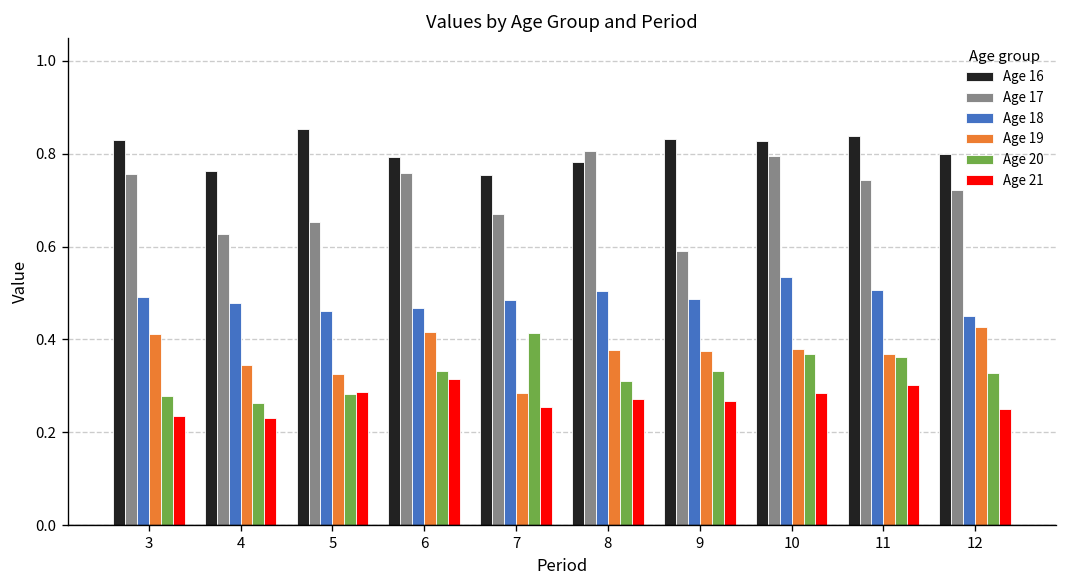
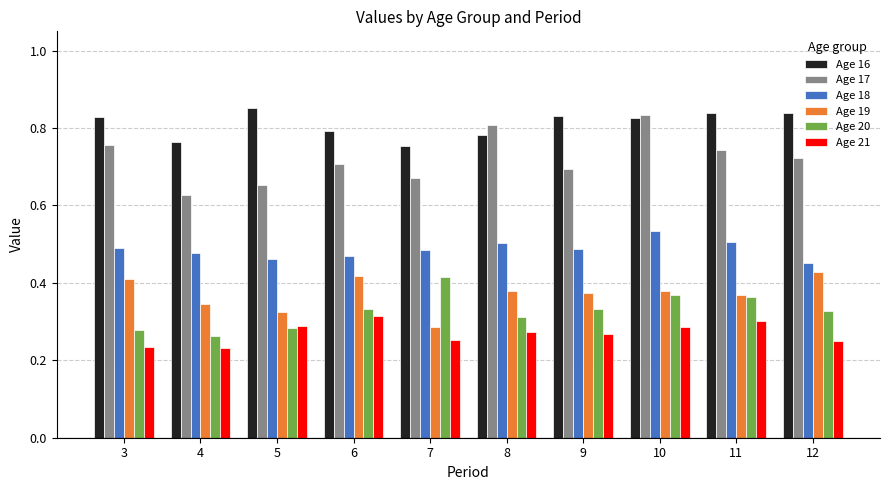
Age 17, 6: 0.76 -> 0.71
Age 17, 9: 0.59 -> 0.69
Age 17, 10: 0.79 -> 0.83
Age 16, 12: 0.80 -> 0.84
